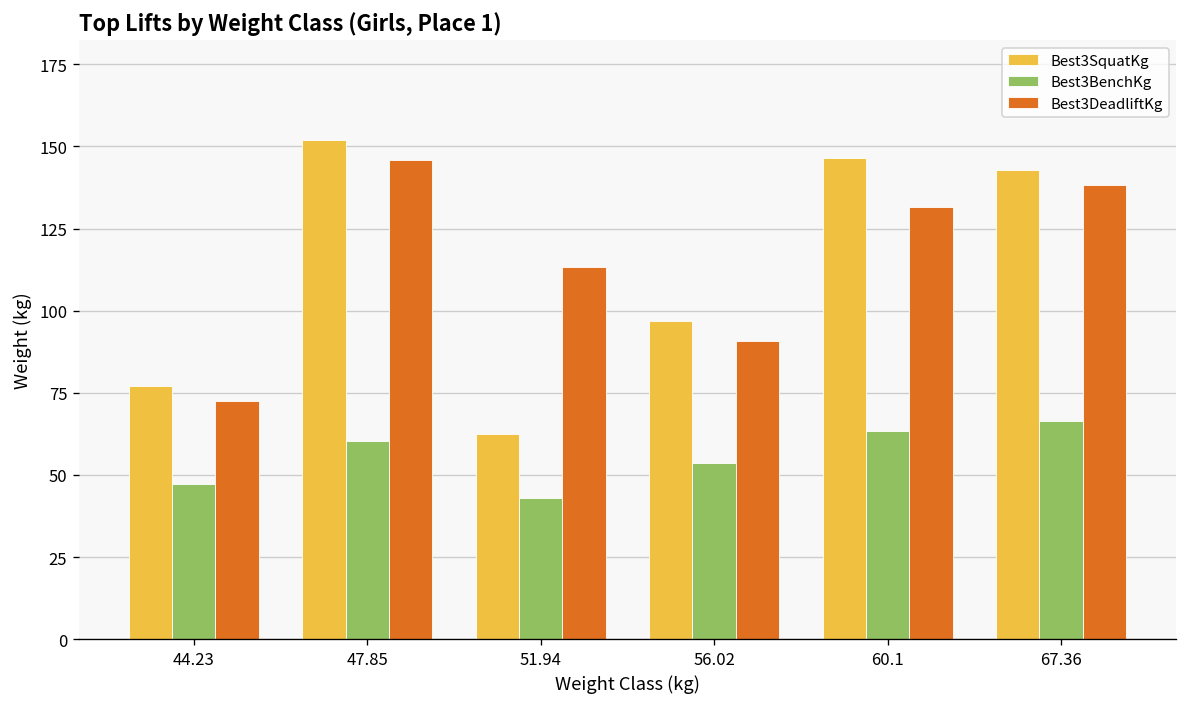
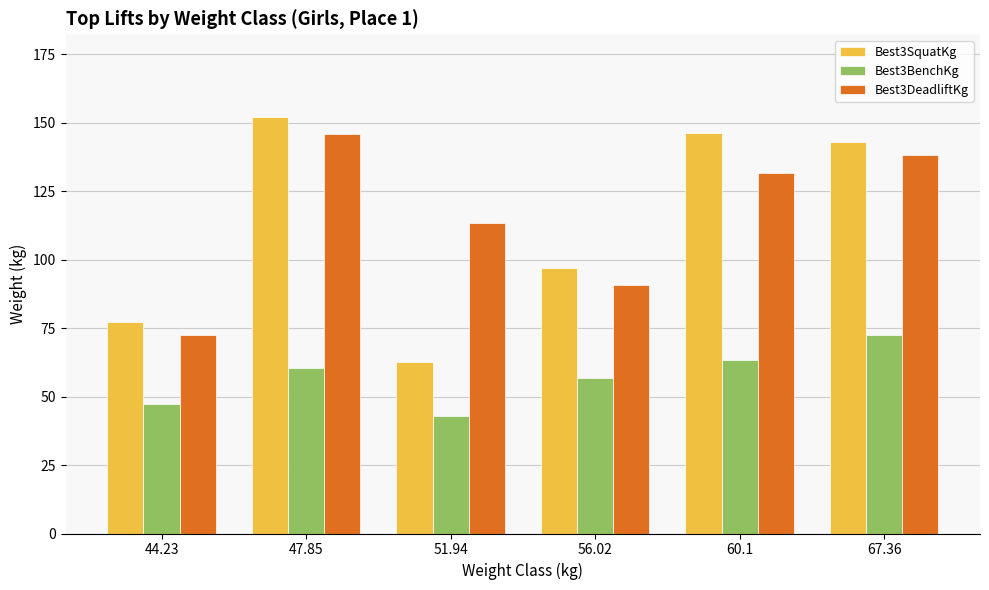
Best3BenchKg, 56.02: 54 -> 57
Best3BenchKg, 67.36: 66 -> 73
